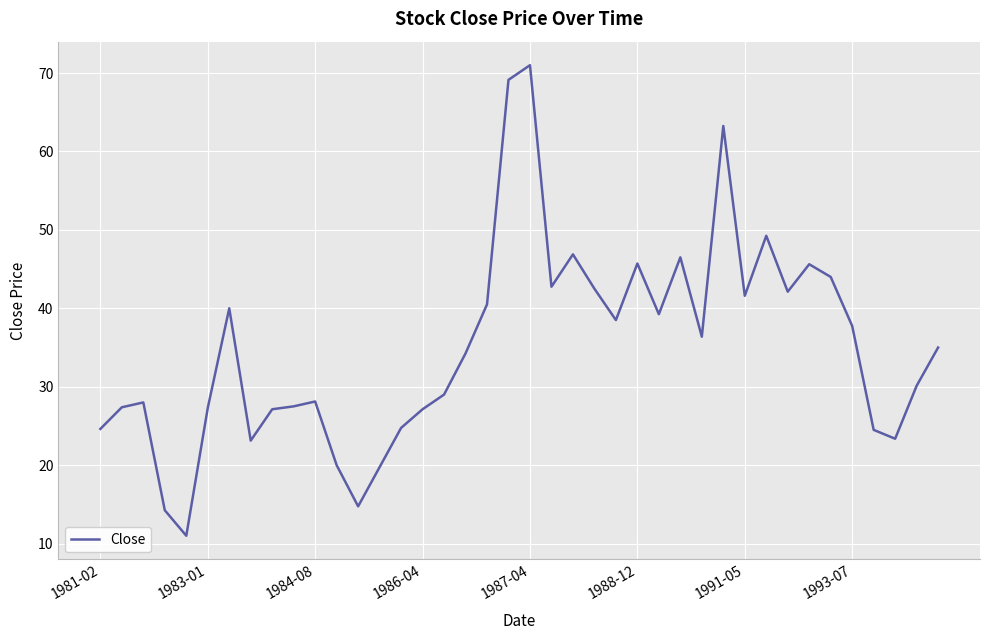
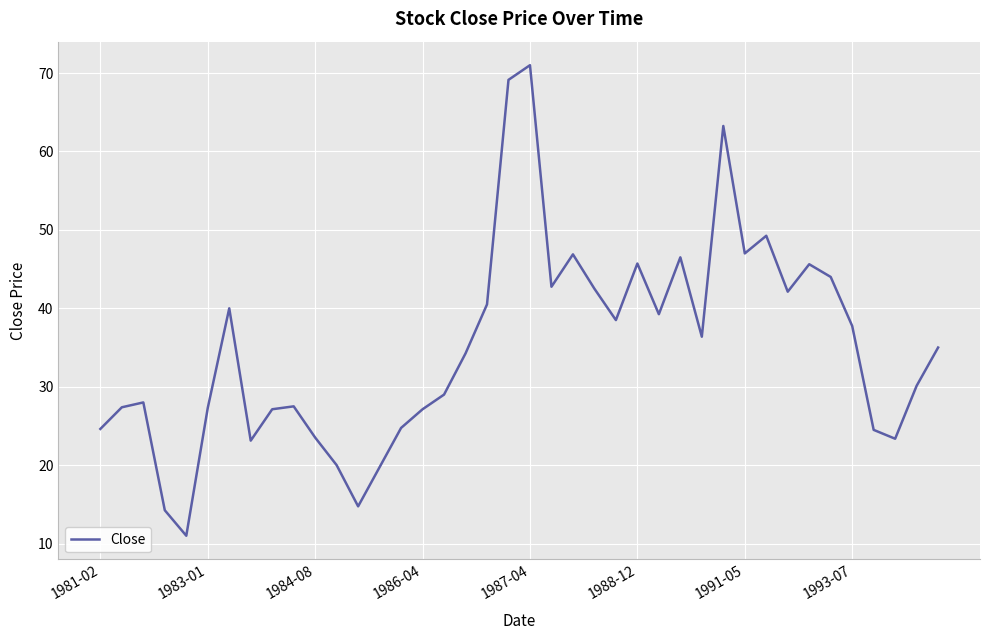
1984-08: 28 -> 24
1991-05: 42 -> 47
